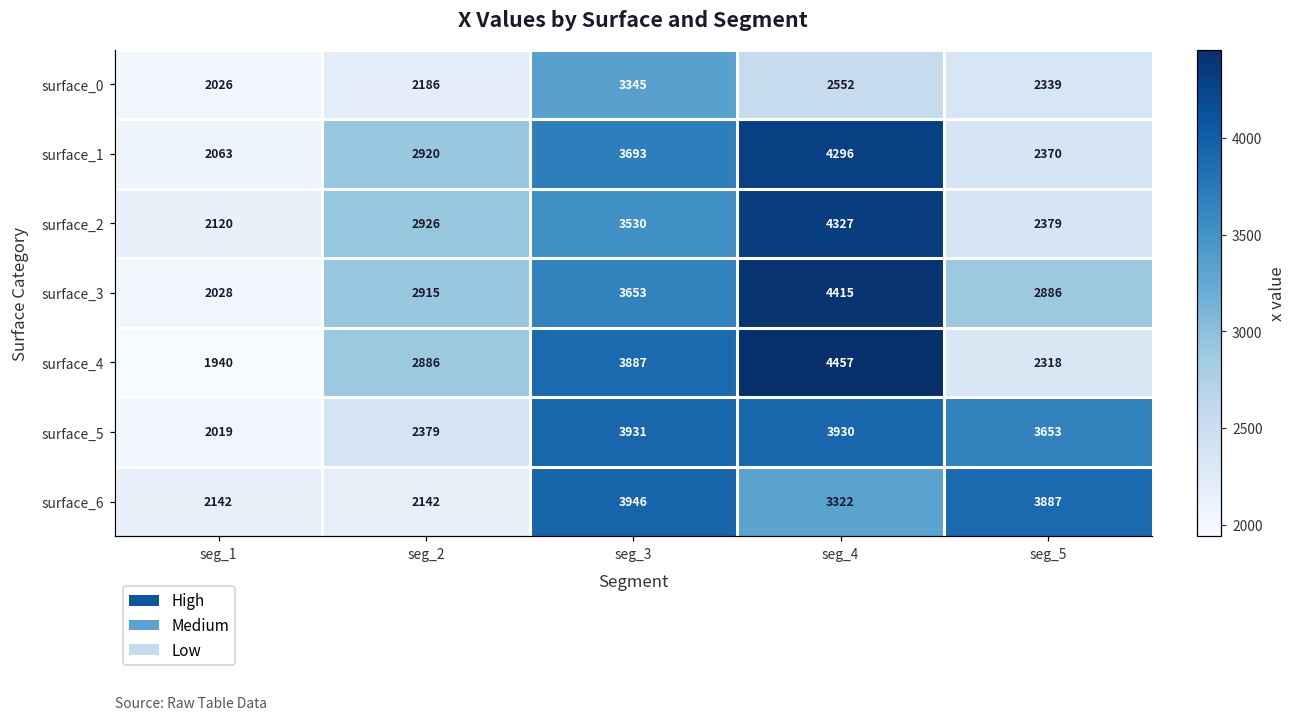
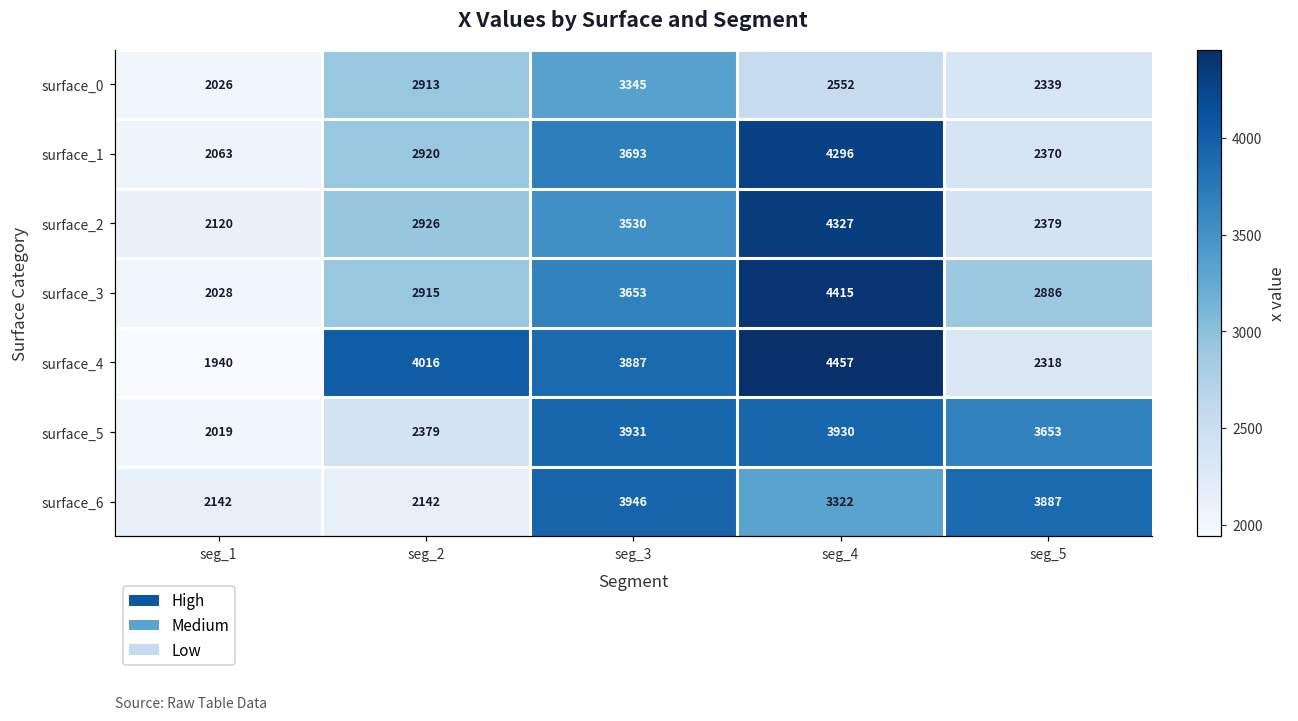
surface_0, seg_2: 2186 -> 2913
surface_4, seg_2: 2886 -> 4016
